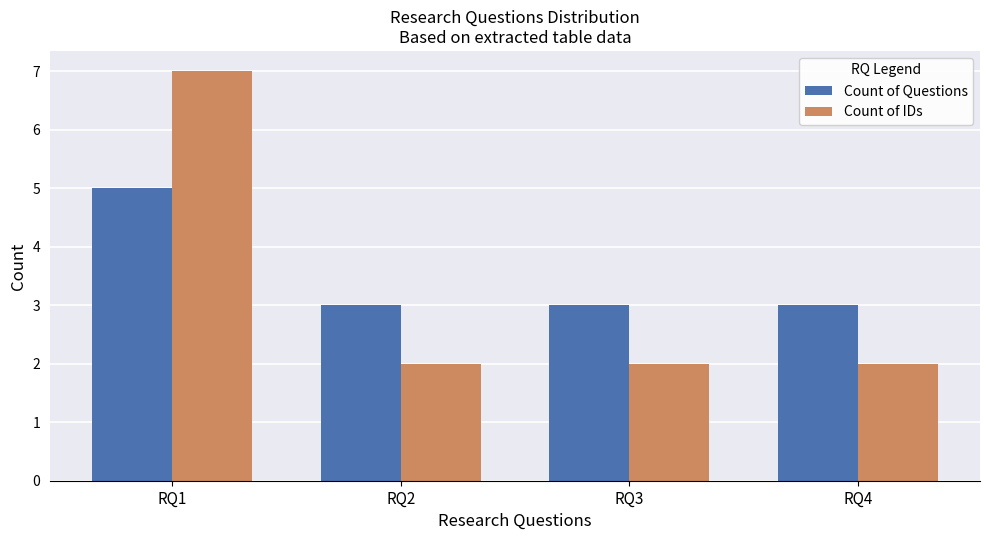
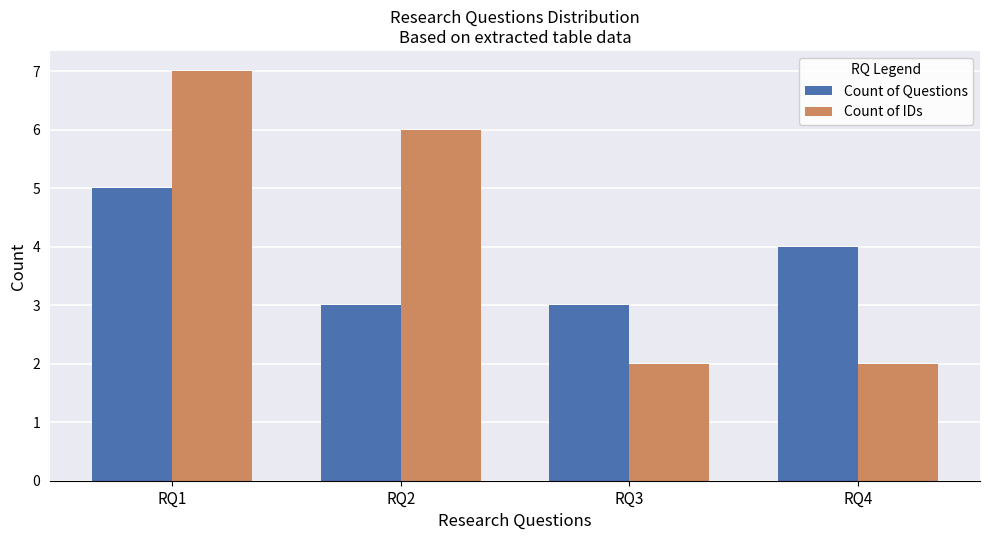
Count of IDs, RQ2: 2 -> 6
Count of Questions, RQ4: 3 -> 4
